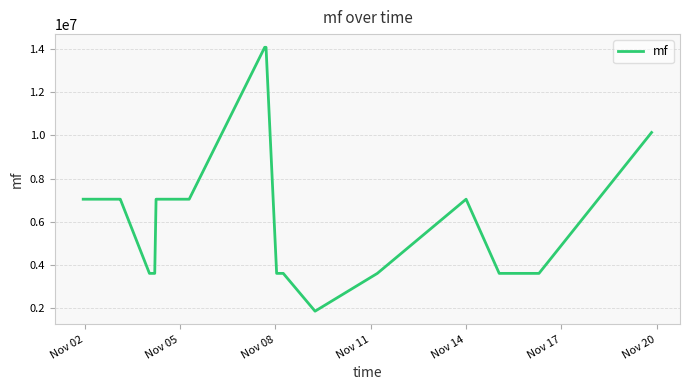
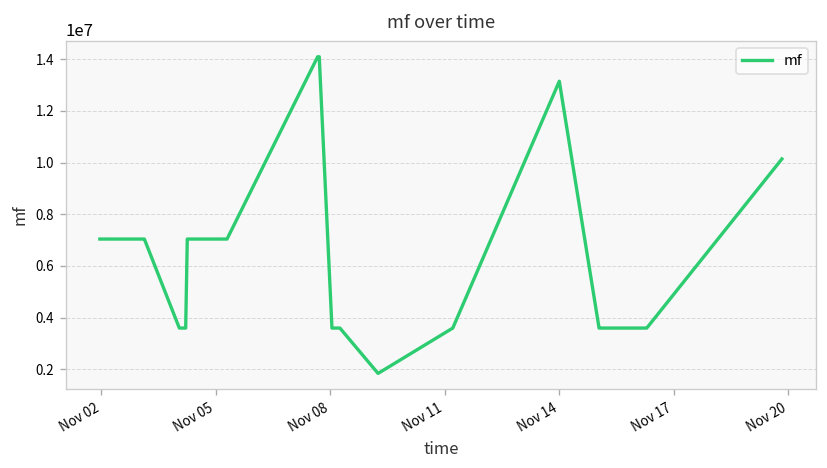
Nov 14: 7000000 -> 13100000
